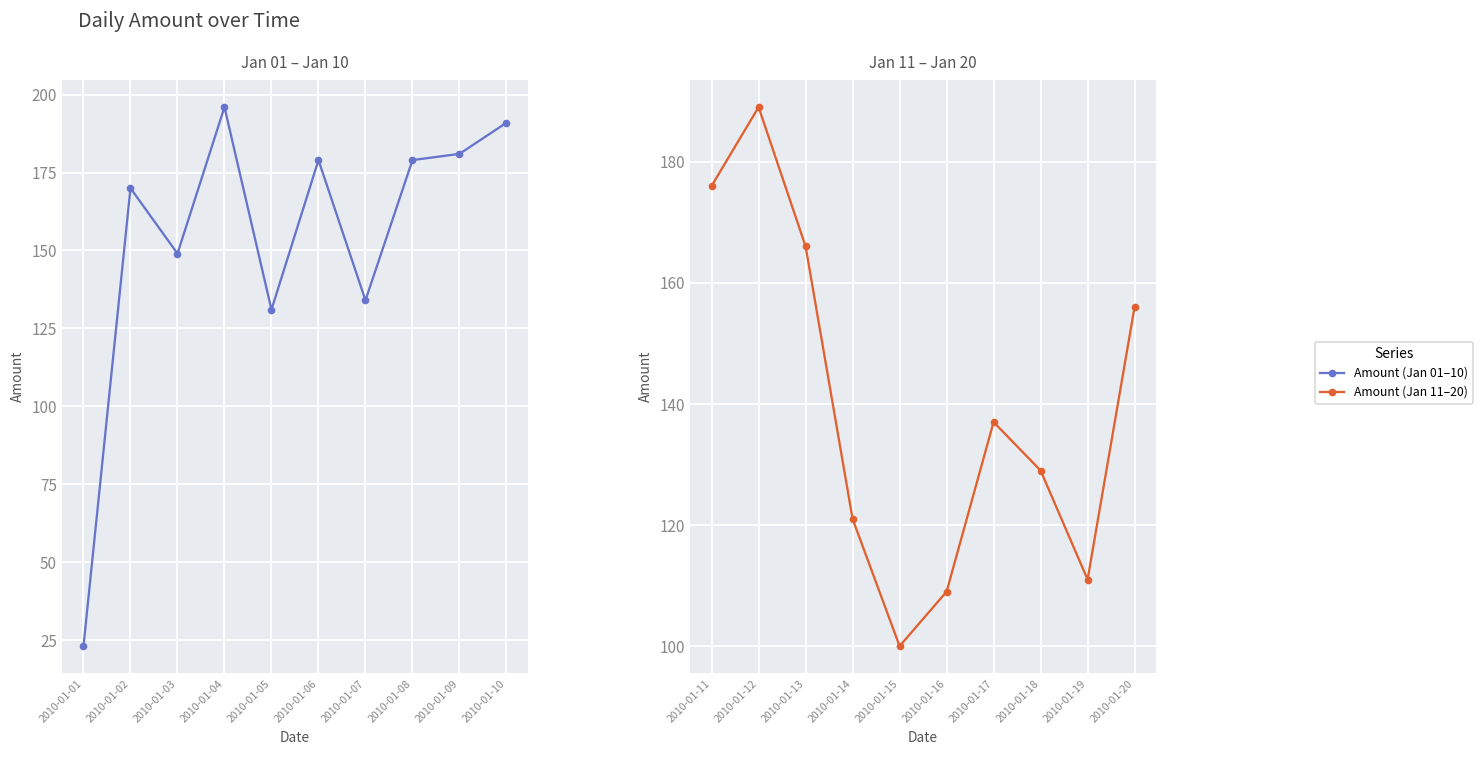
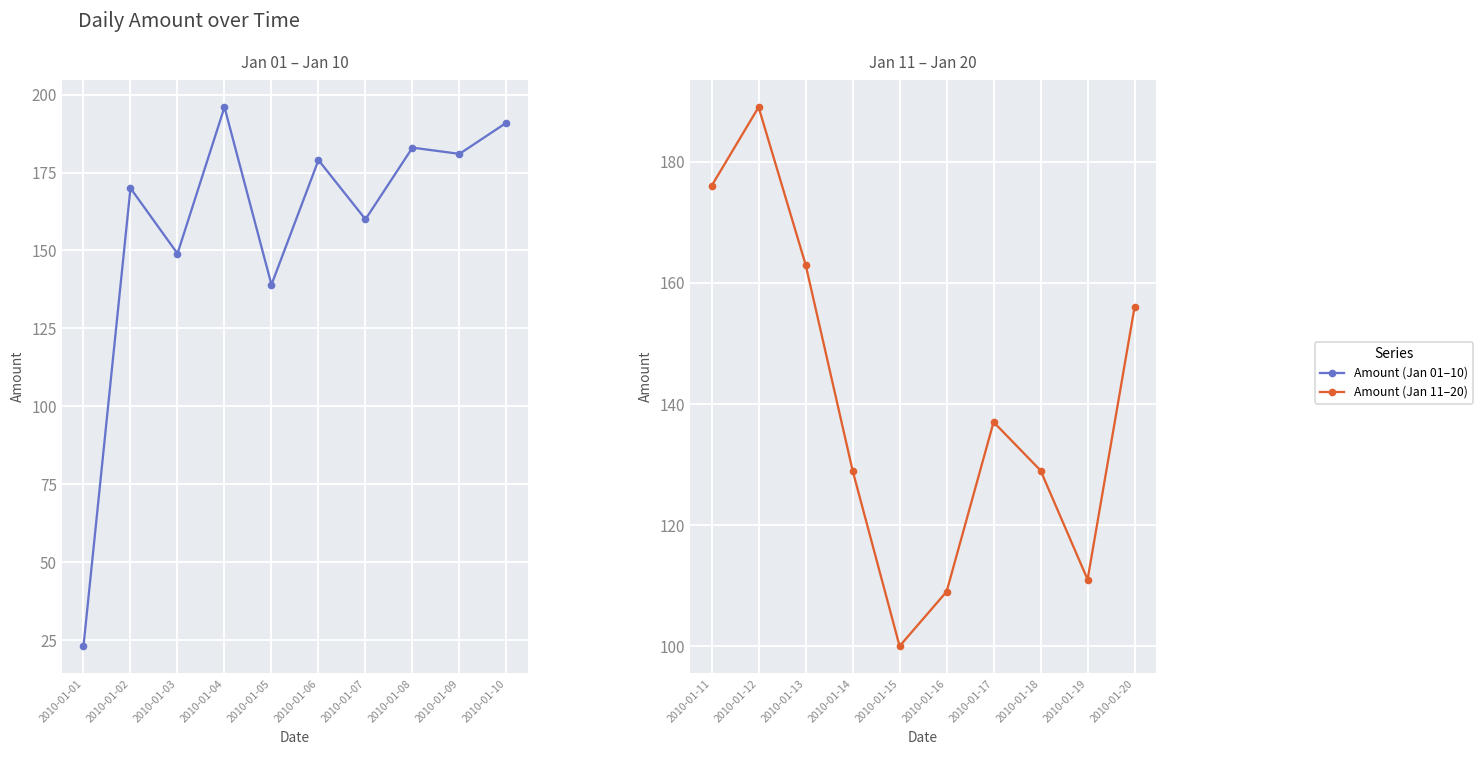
Jan 01 – Jan 10, 2010-01-05: 131 -> 139
Jan 01 – Jan 10, 2010-01-07: 134 -> 160
Jan 01 – Jan 10, 2010-01-08: 179 -> 183
Jan 11 – Jan 20, 2010-01-13: 166 -> 163
Jan 11 – Jan 20, 2010-01-14: 121 -> 129
